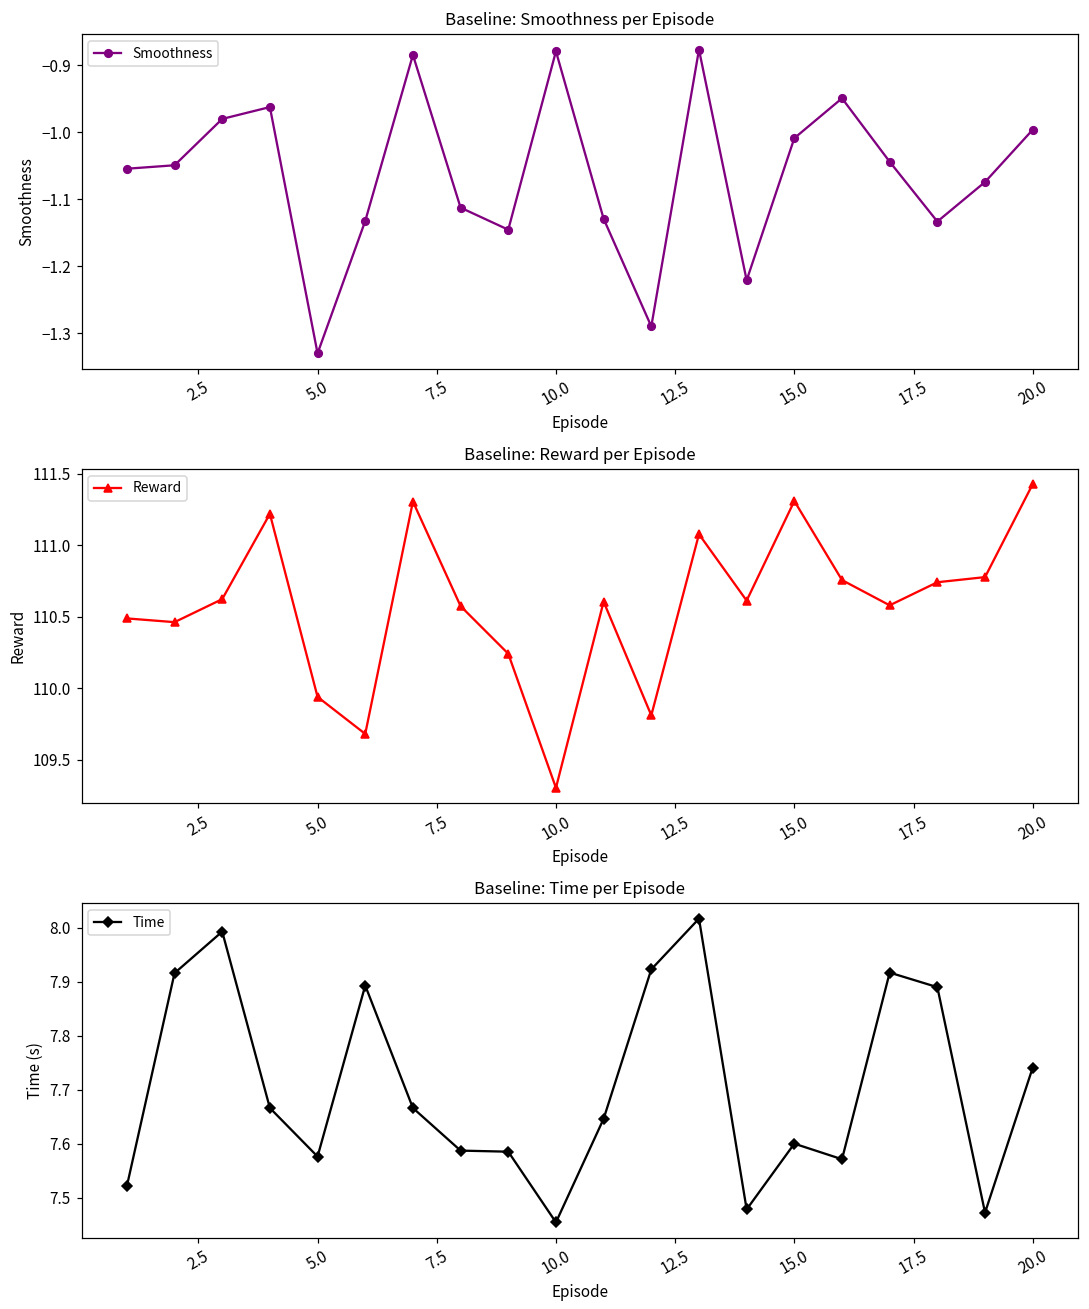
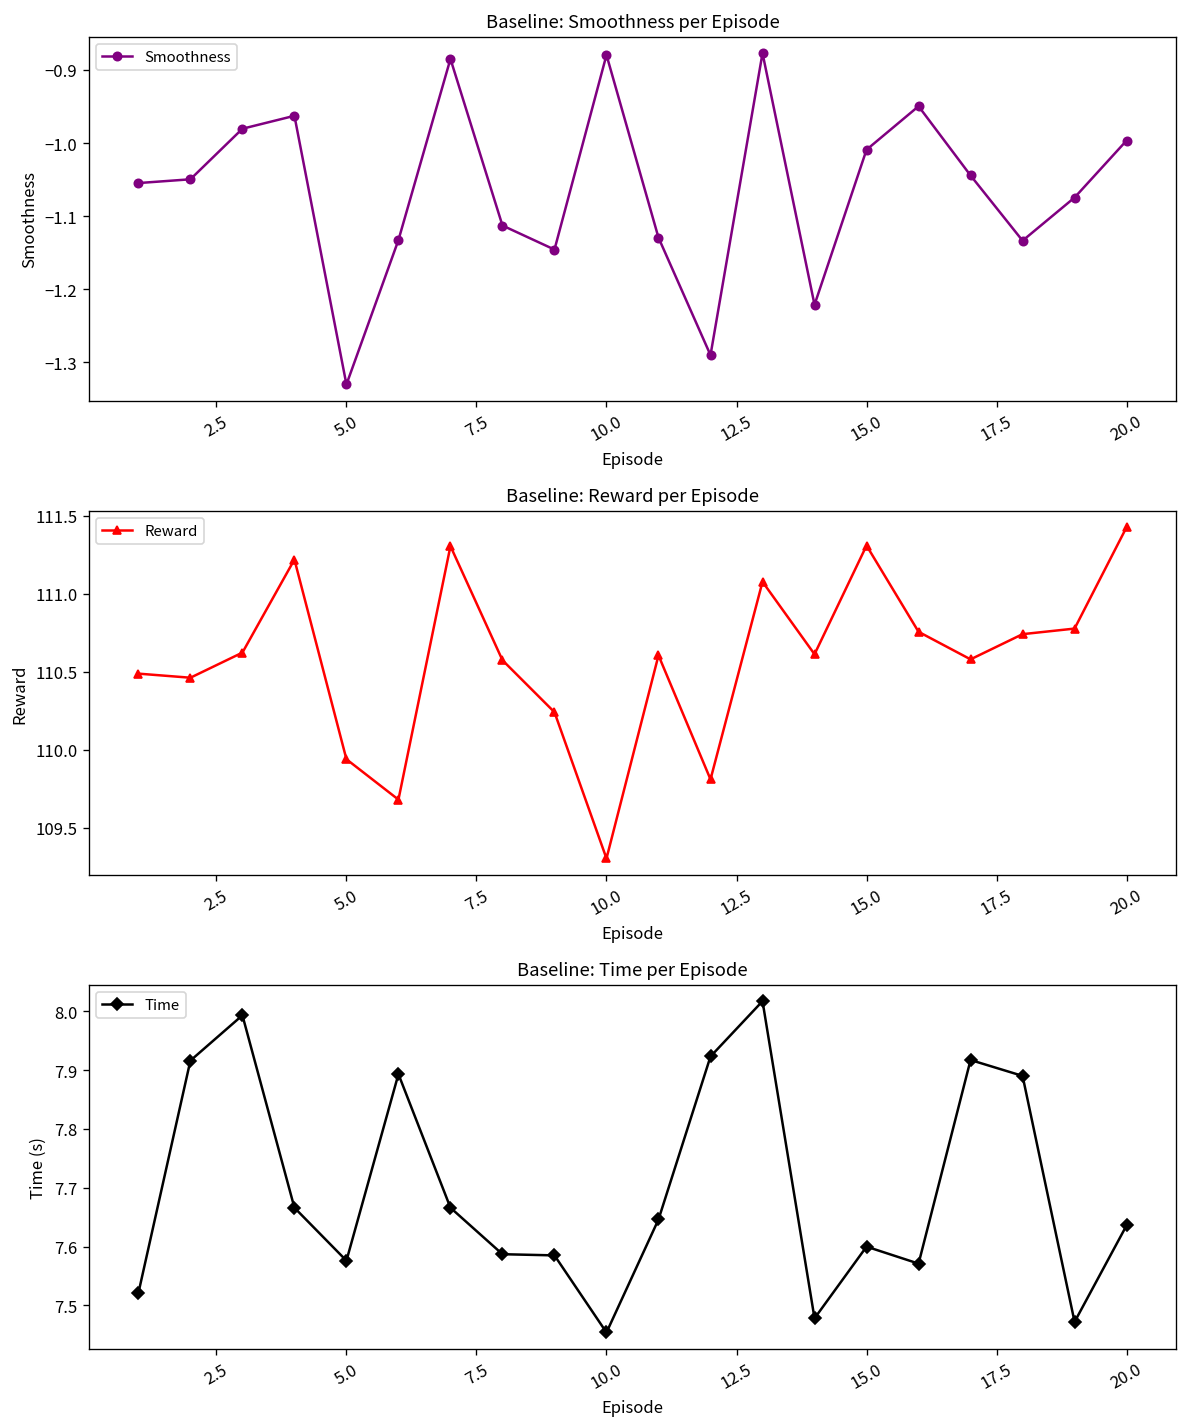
Baseline: Time per Episode, 20.0: 7.74 -> 7.64
